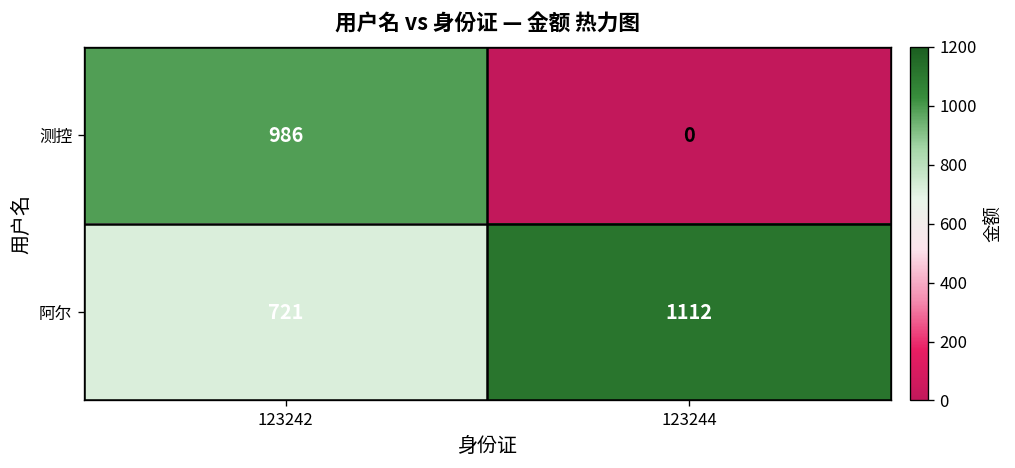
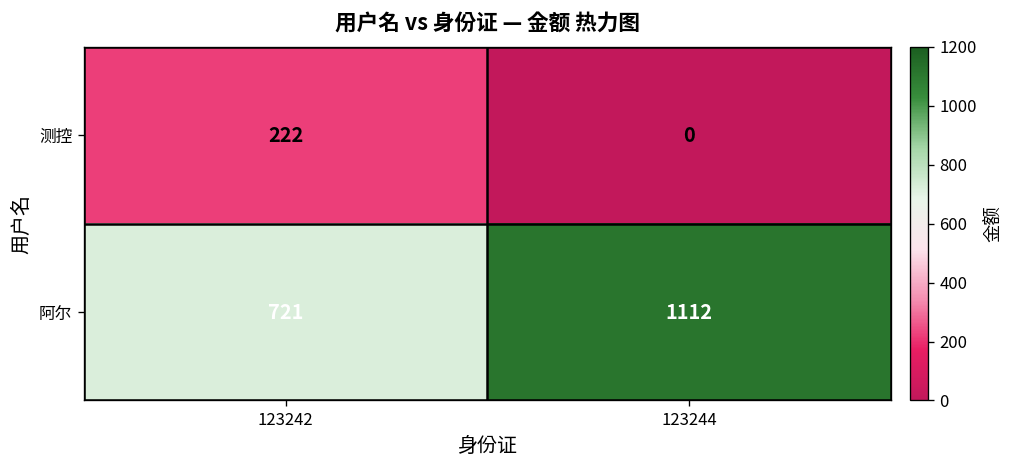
测控, 123242: 986 -> 222
